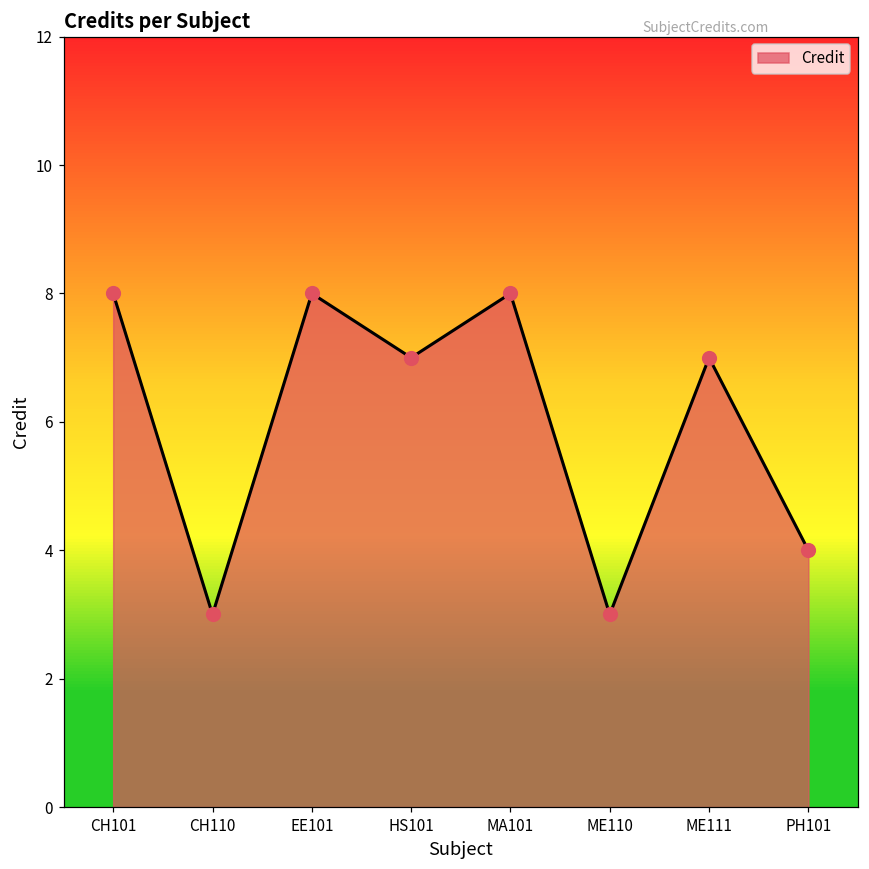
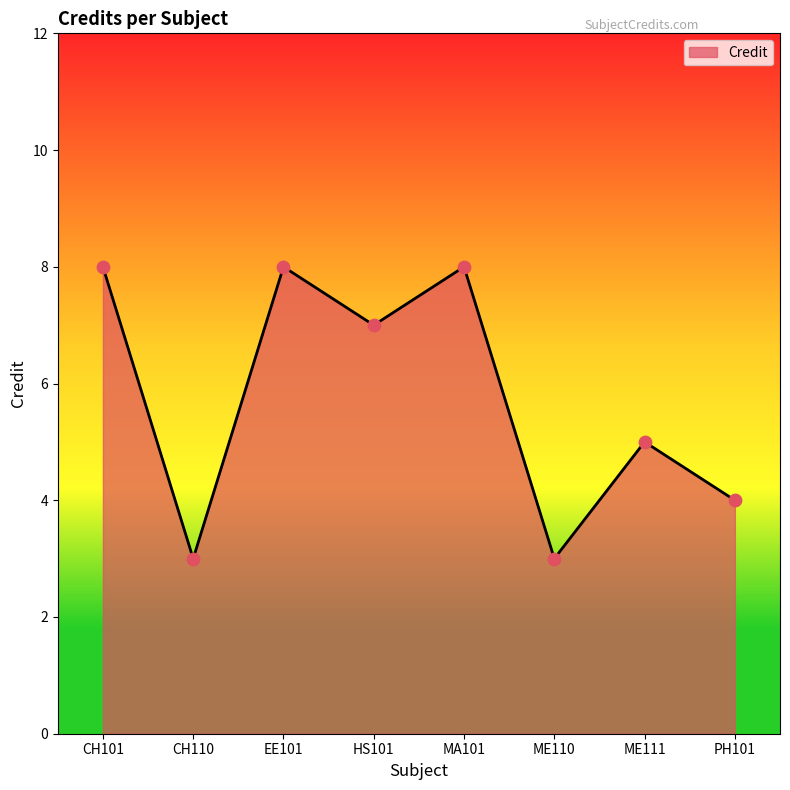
ME111: 7 -> 5
